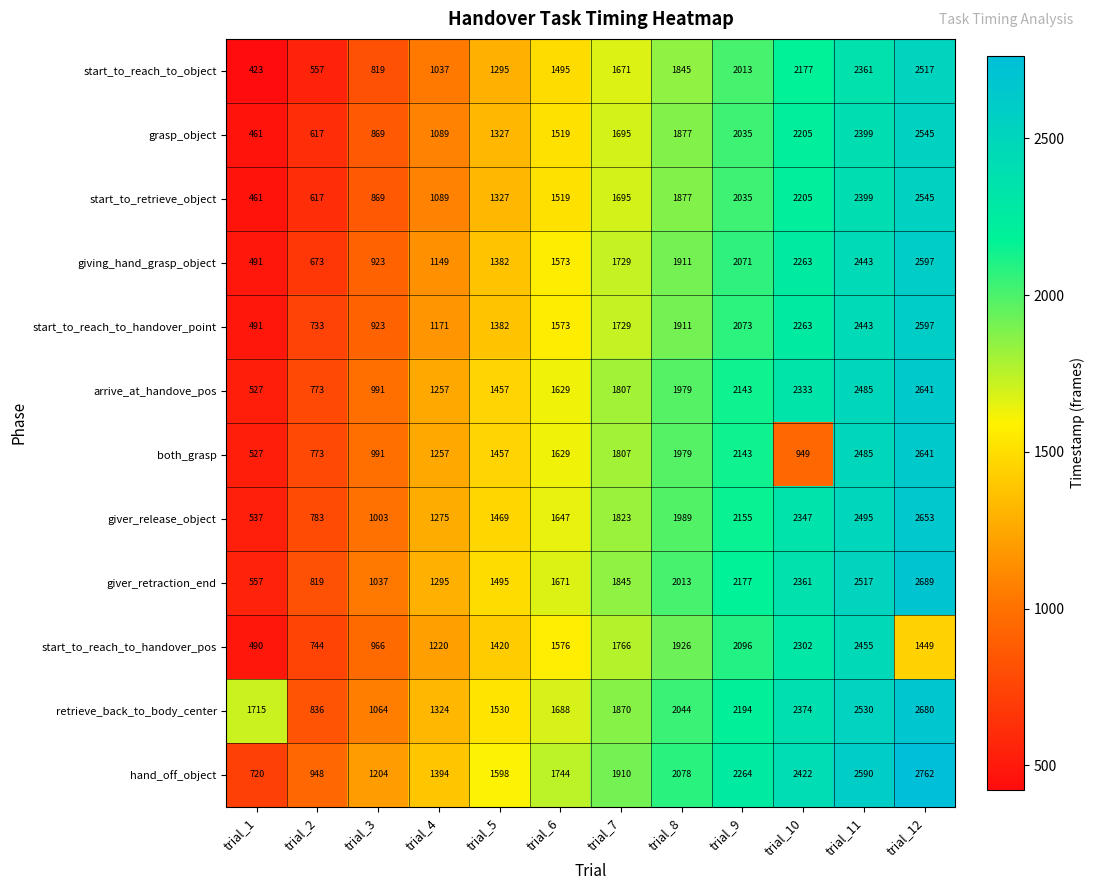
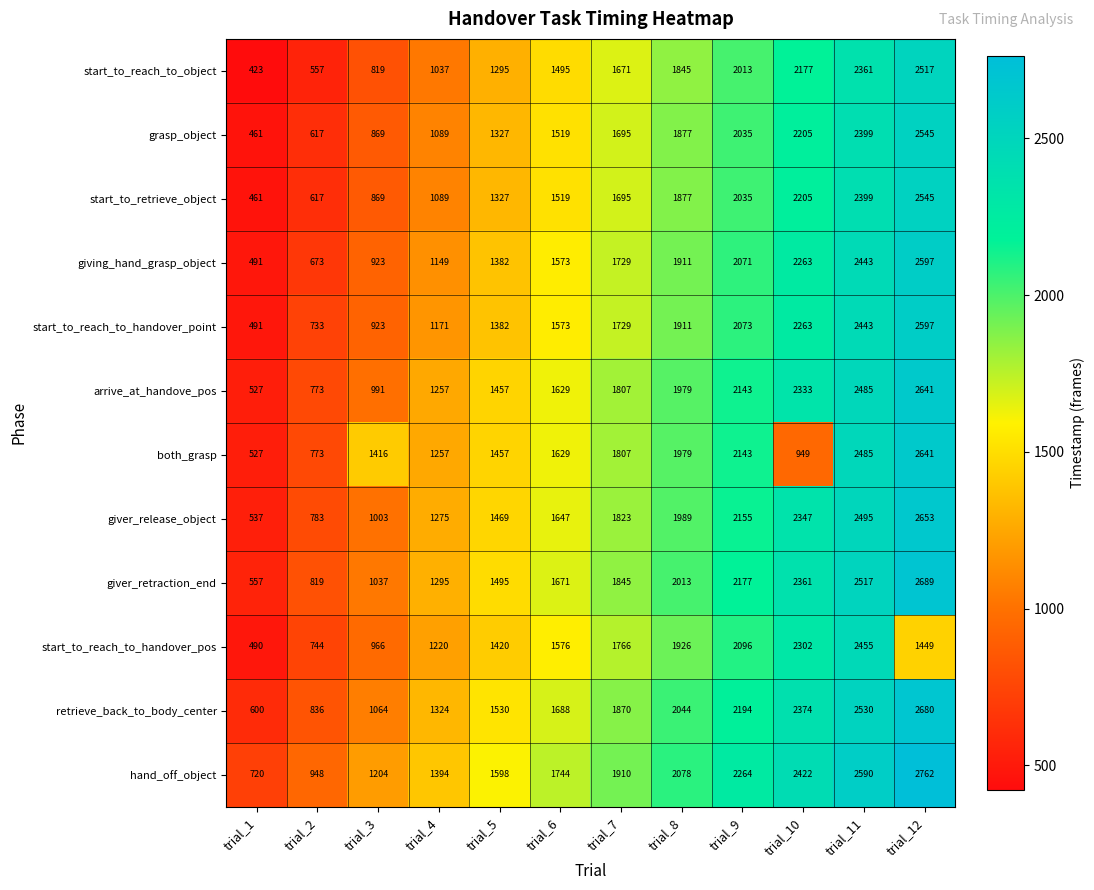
both_grasp, trial_3: 991 -> 1416
retrieve_back_to_body_center, trial_1: 1715 -> 600
